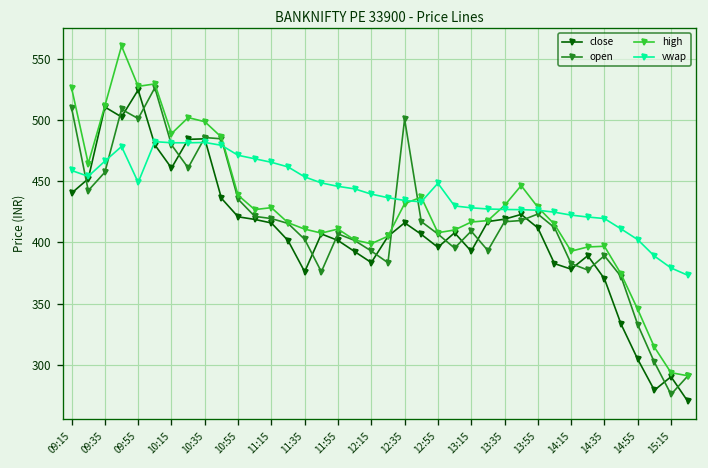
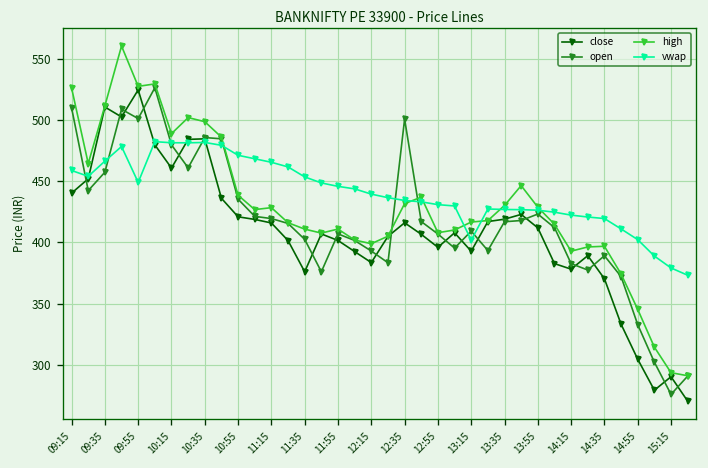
vwap, 12:55: 449 -> 431
vwap, 13:15: 428 -> 402
